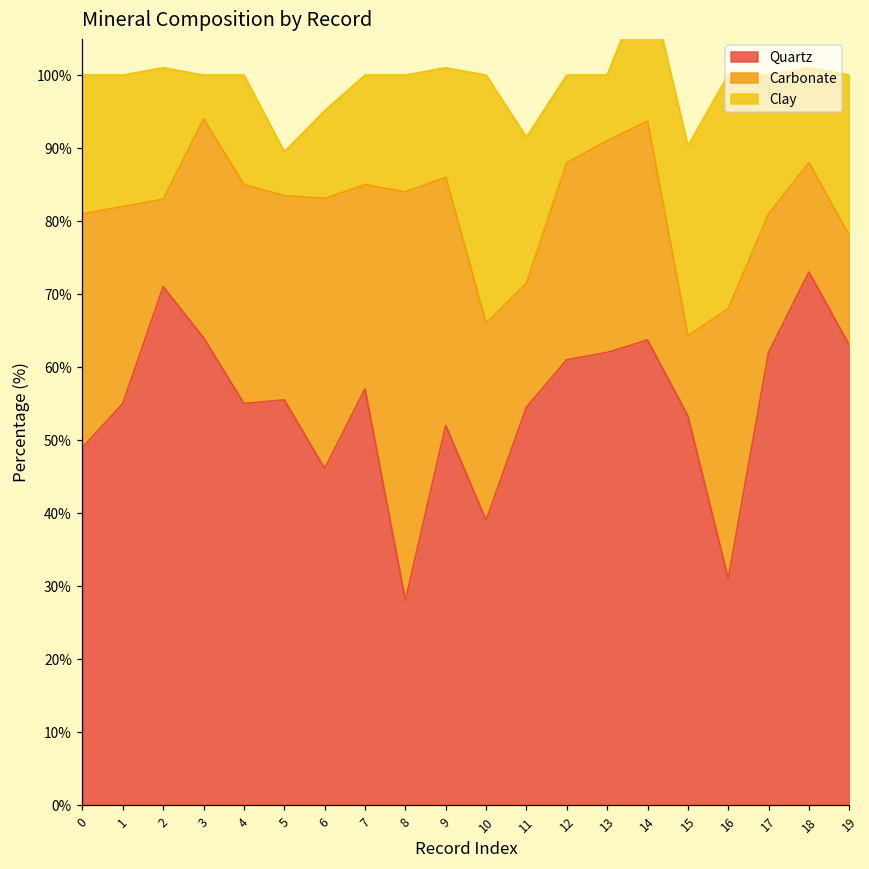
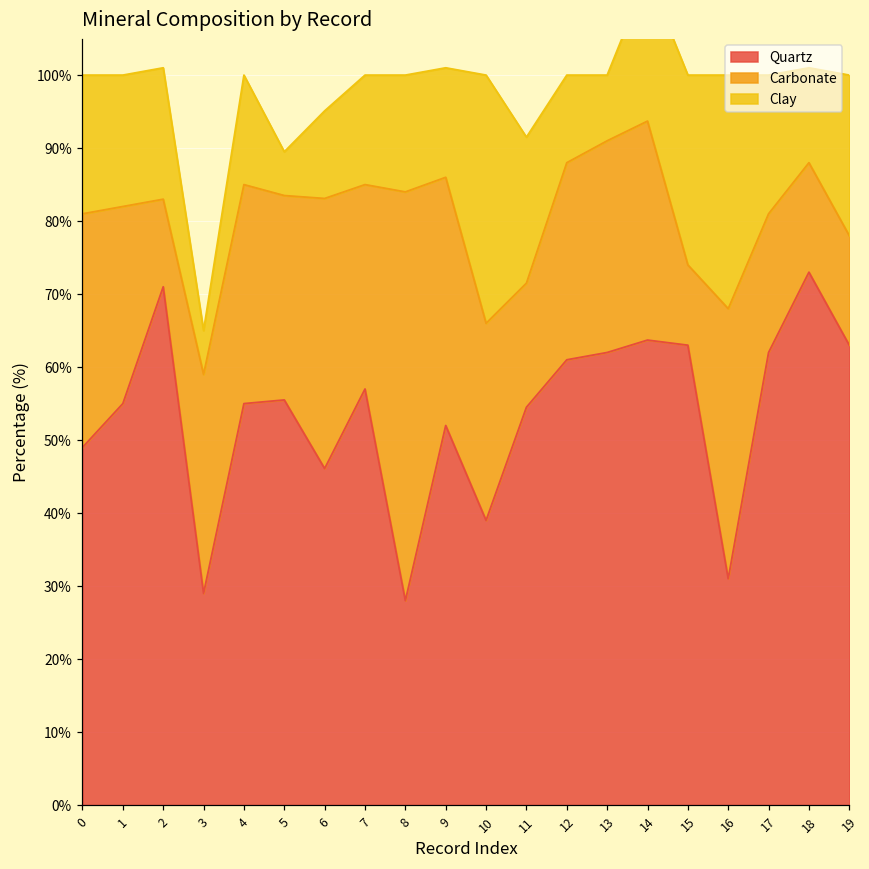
Quartz, 3: 64% -> 29%
Quartz, 15: 53% -> 63%
